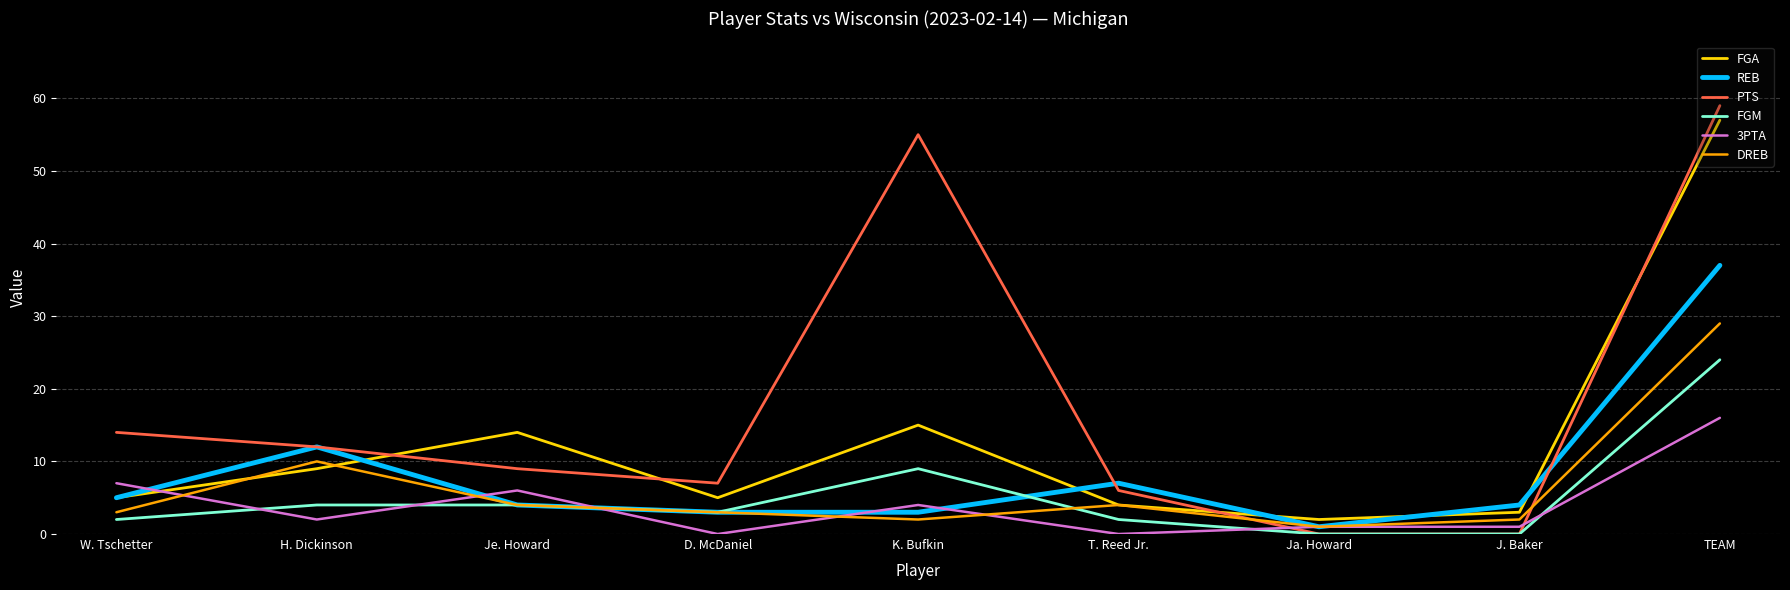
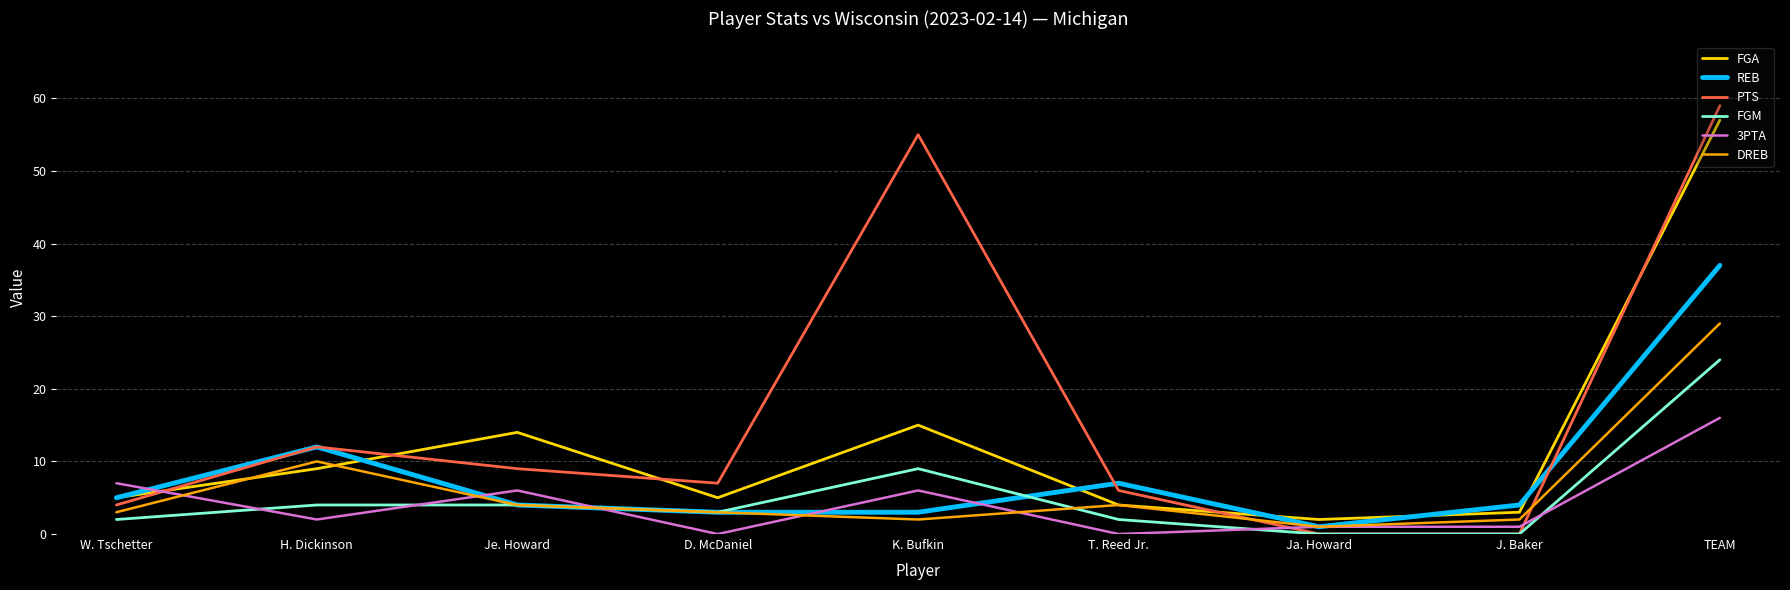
PTS, W. Tschetter: 14 -> 4
3PTA, K. Bufkin: 4 -> 6
